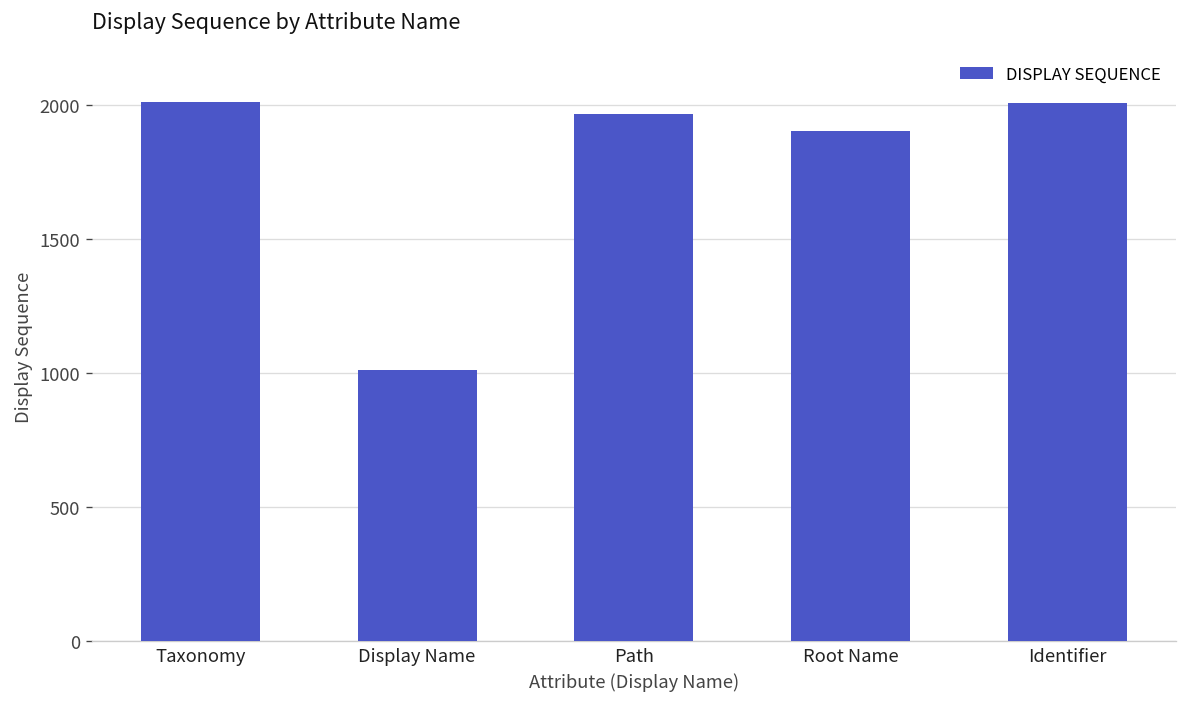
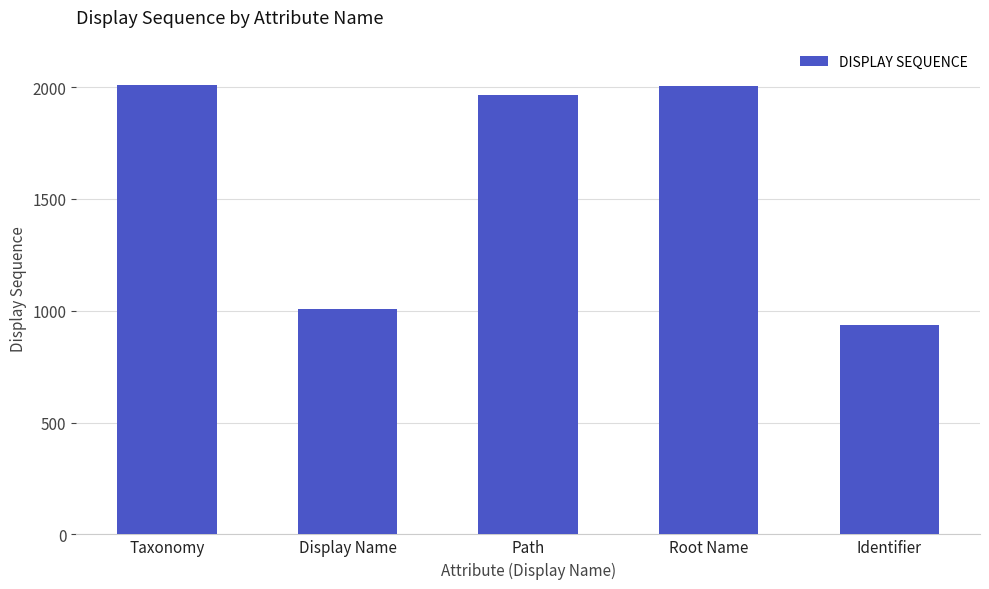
Root Name: 1900 -> 2010
Identifier: 2010 -> 940
